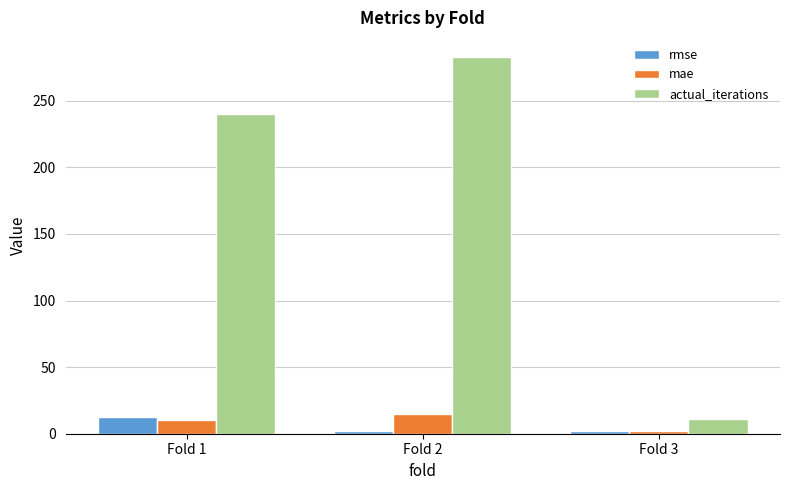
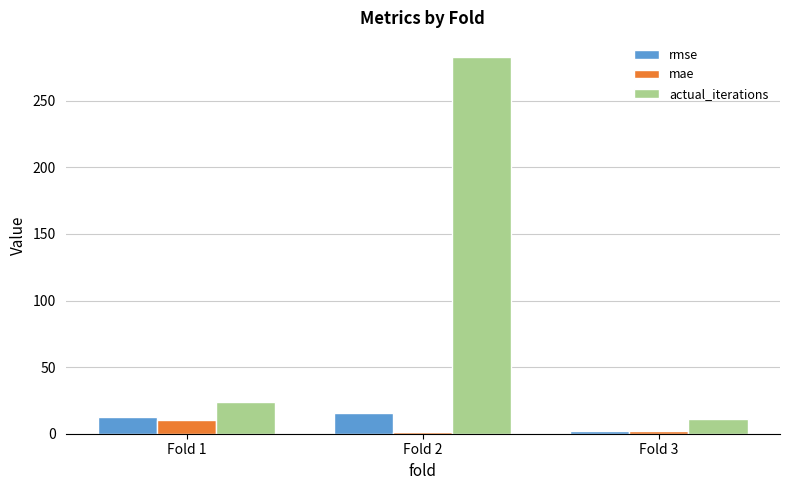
actual_iterations, Fold 1: 240 -> 24
rmse, Fold 2: 2 -> 15
mae, Fold 2: 15 -> 1
